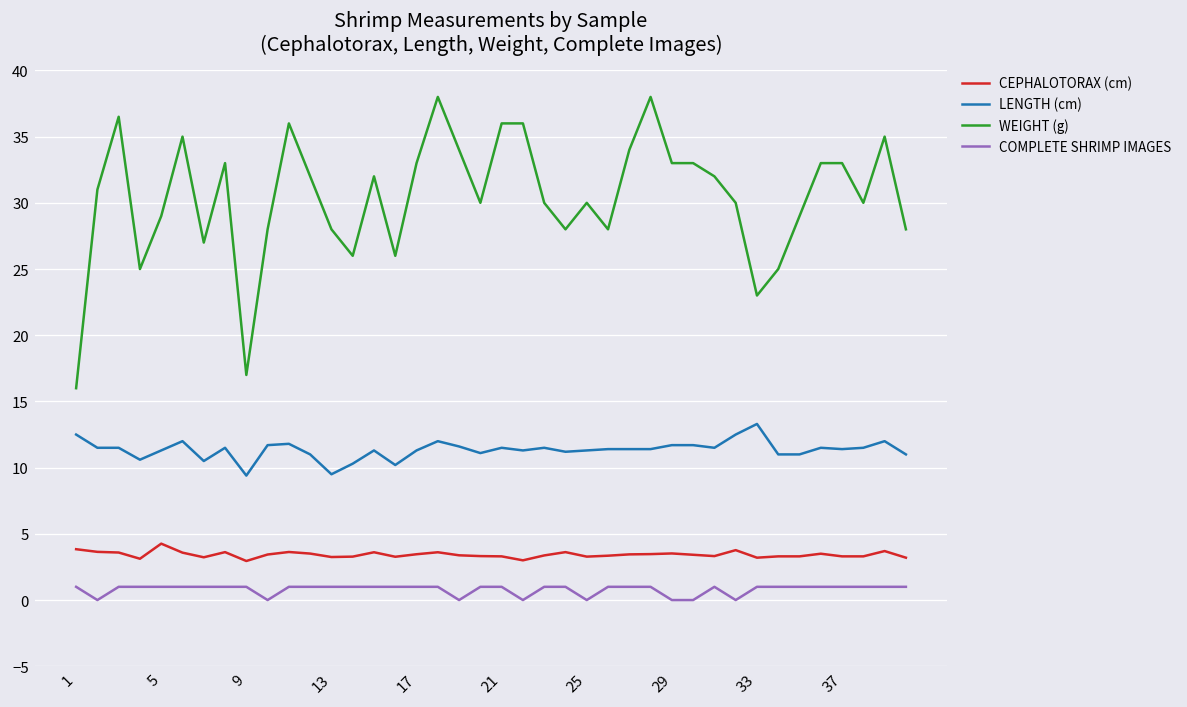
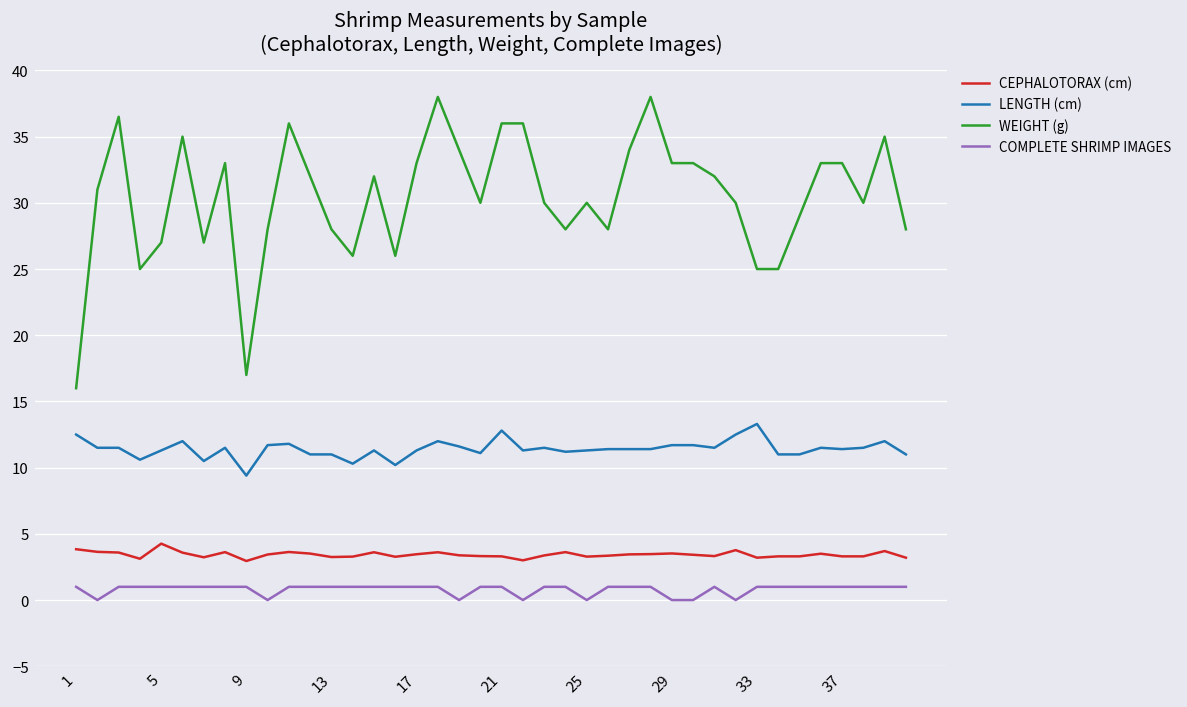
WEIGHT (g), 5: 29 -> 27
LENGTH (cm), 13: 9.5 -> 11.0
LENGTH (cm), 21: 11.5 -> 12.8
WEIGHT (g), 33: 23 -> 25
